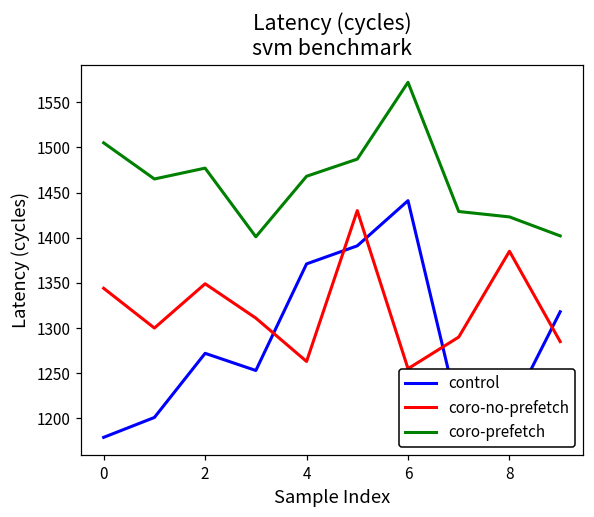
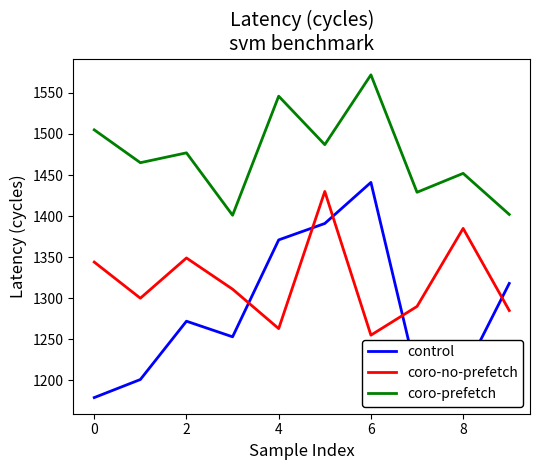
coro-prefetch, 4: 1470 -> 1550
coro-prefetch, 8: 1420 -> 1450
